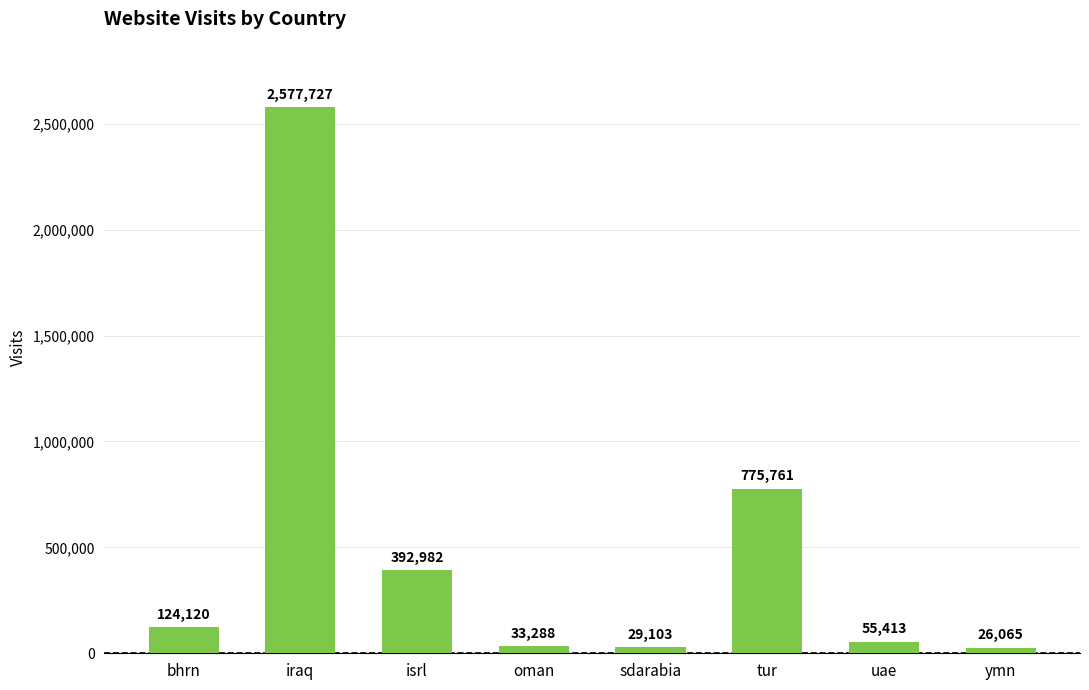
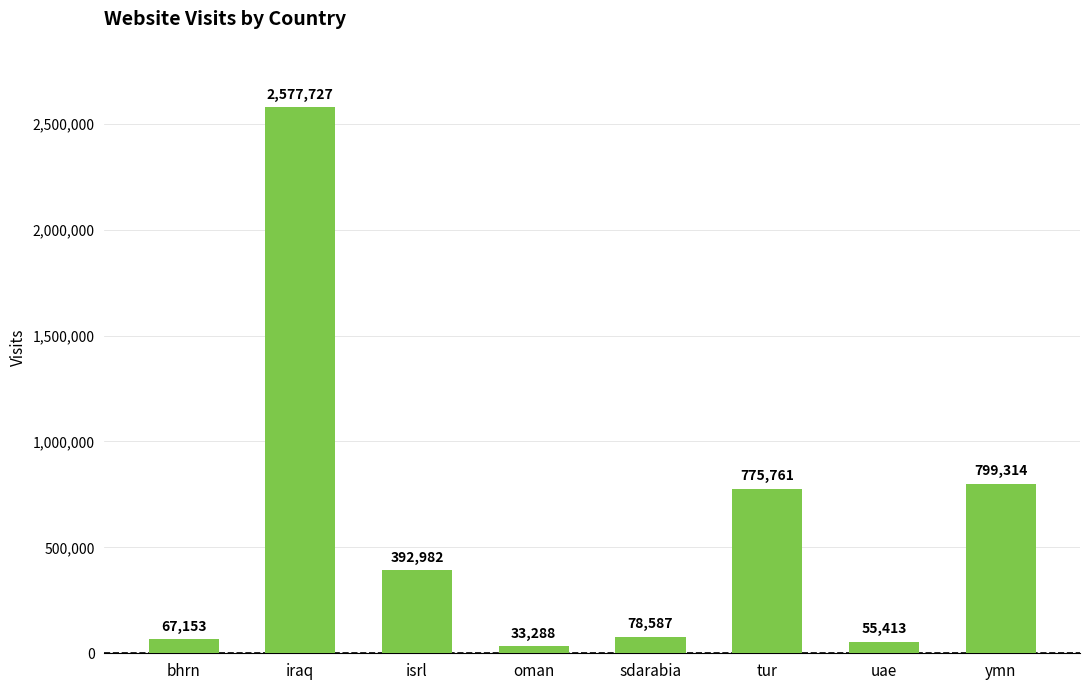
bhrn: 124,120 -> 67,153
sdarabia: 29,103 -> 78,587
ymn: 26,065 -> 799,314
